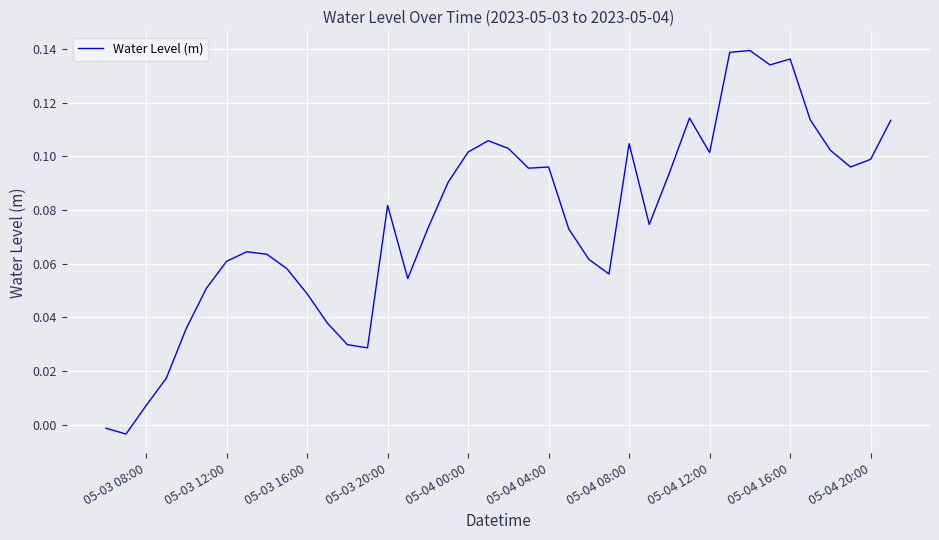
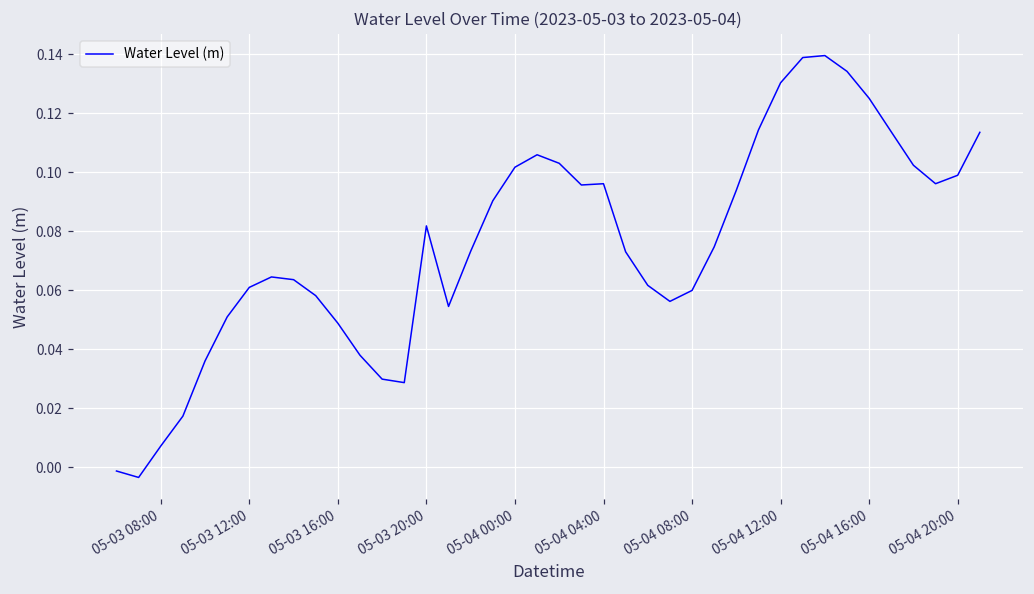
05-04 08:00: 0.105 -> 0.060
05-04 12:00: 0.101 -> 0.130
05-04 16:00: 0.136 -> 0.125
